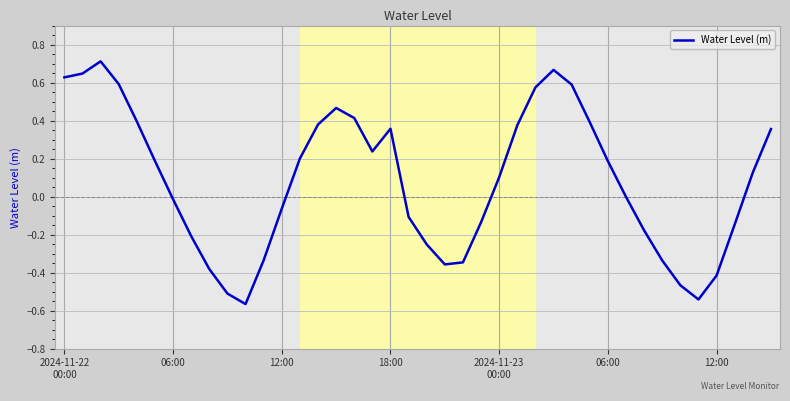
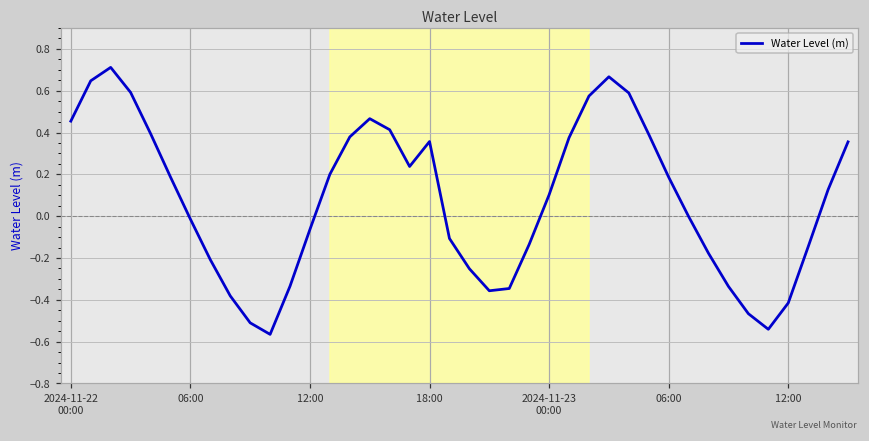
2024-11-22 00:00: 0.63 -> 0.45
